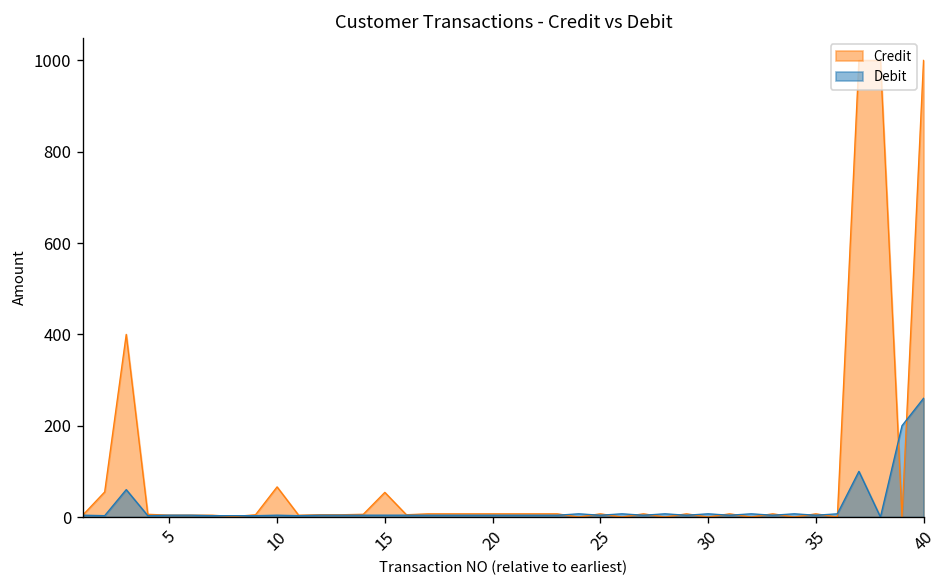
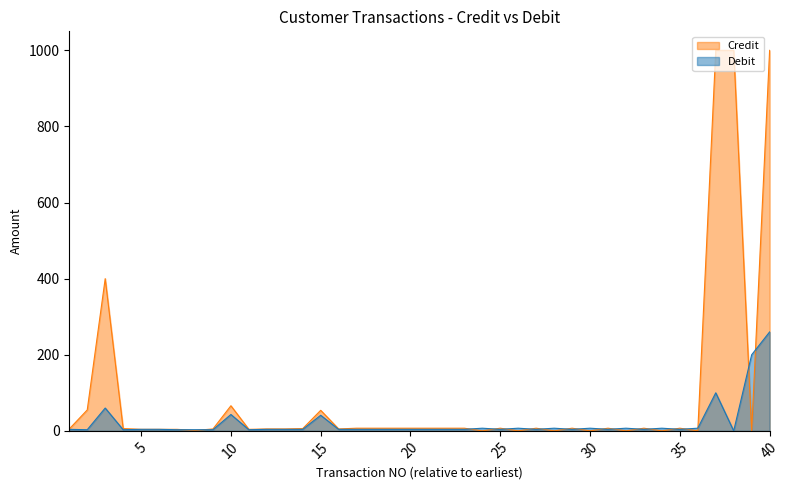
Debit, 10: 0 -> 40
Debit, 15: 0 -> 40
